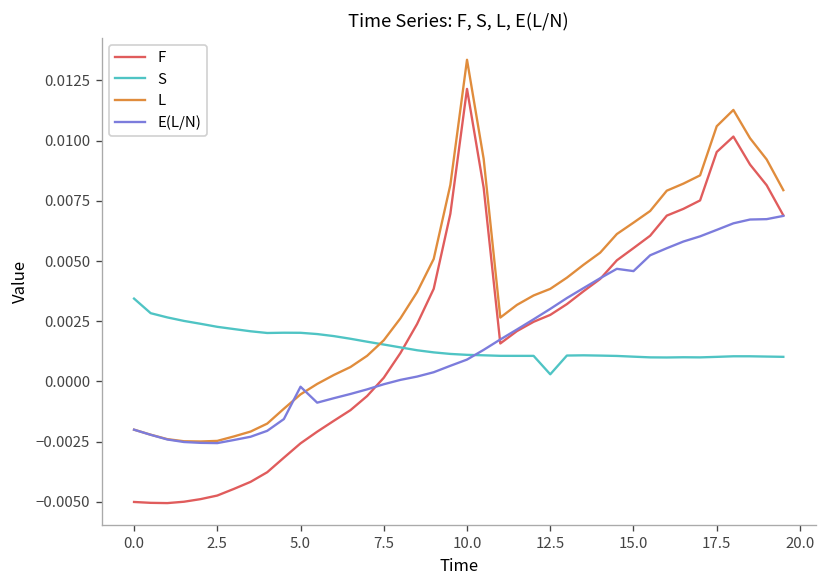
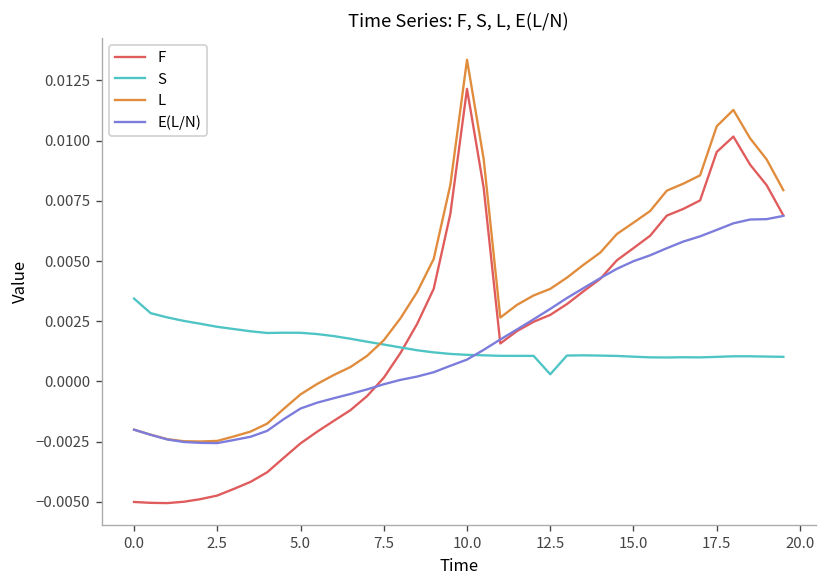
E(L/N), 5.0: -0.0002 -> -0.0011
E(L/N), 15.0: 0.0046 -> 0.0050
